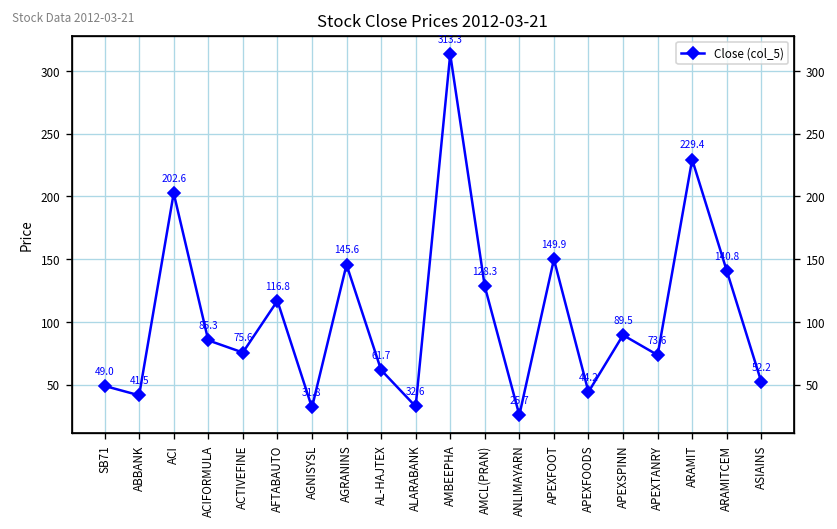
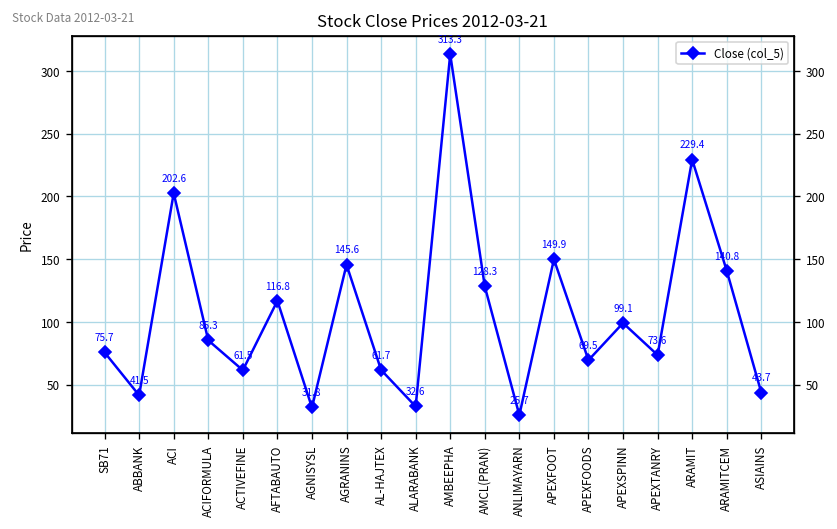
SB71: 49.0 -> 75.7
ACTIVEFINE: 75.6 -> 61.5
APEXFOODS: 44.2 -> 69.5
APEXSPINN: 89.5 -> 99.1
ASIAINS: 52.2 -> 43.7
